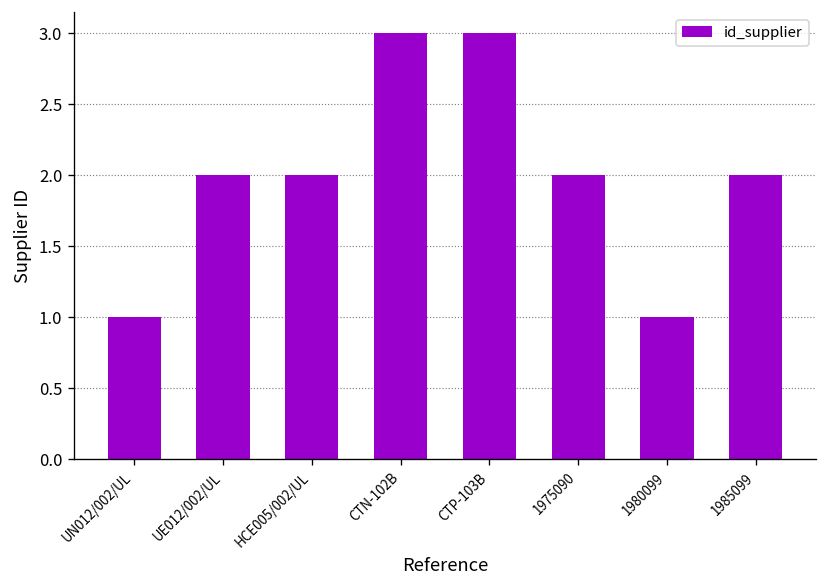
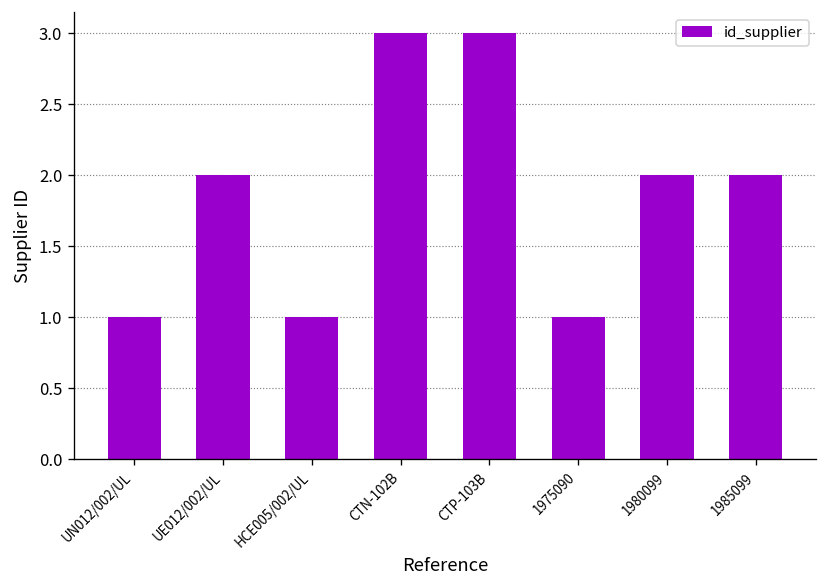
HCE005/002/UL: 2 -> 1
1975090: 2 -> 1
1980099: 1 -> 2
